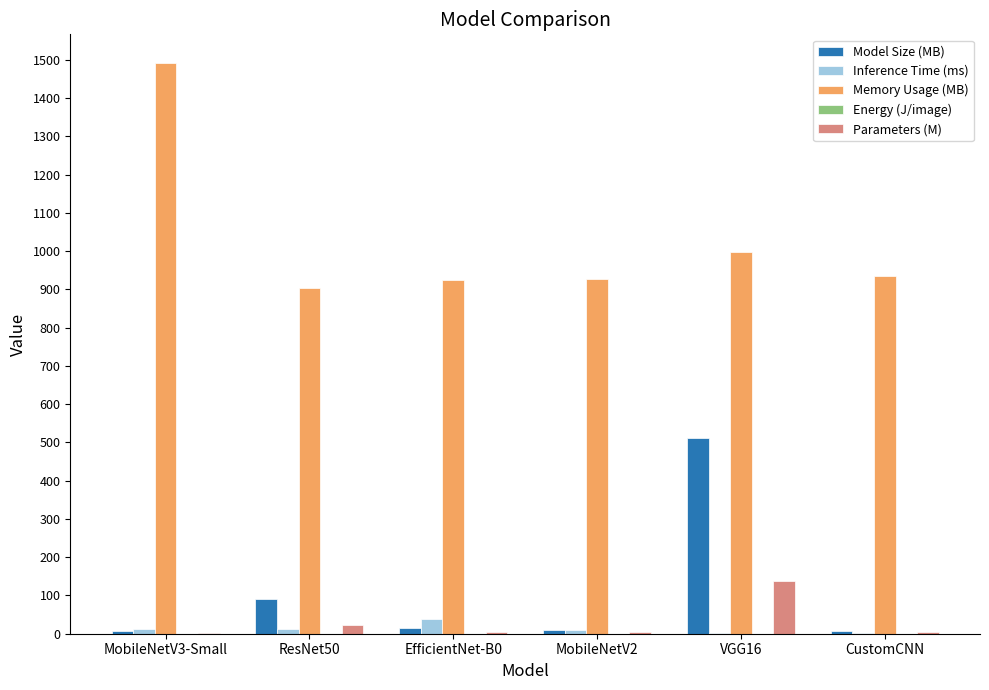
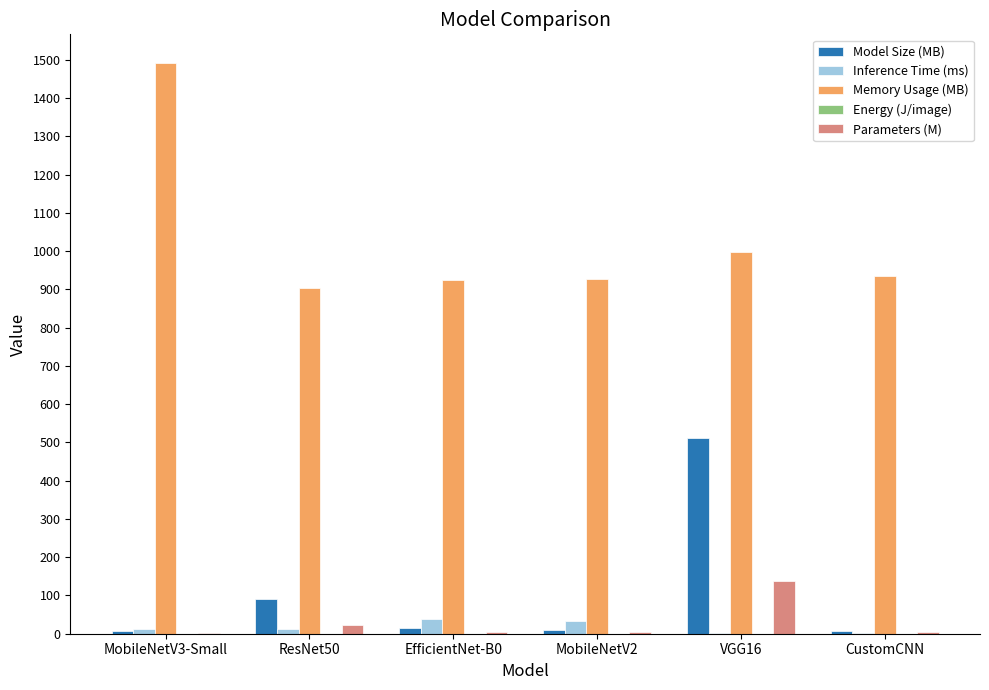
Inference Time (ms), MobileNetV2: 10 -> 30
